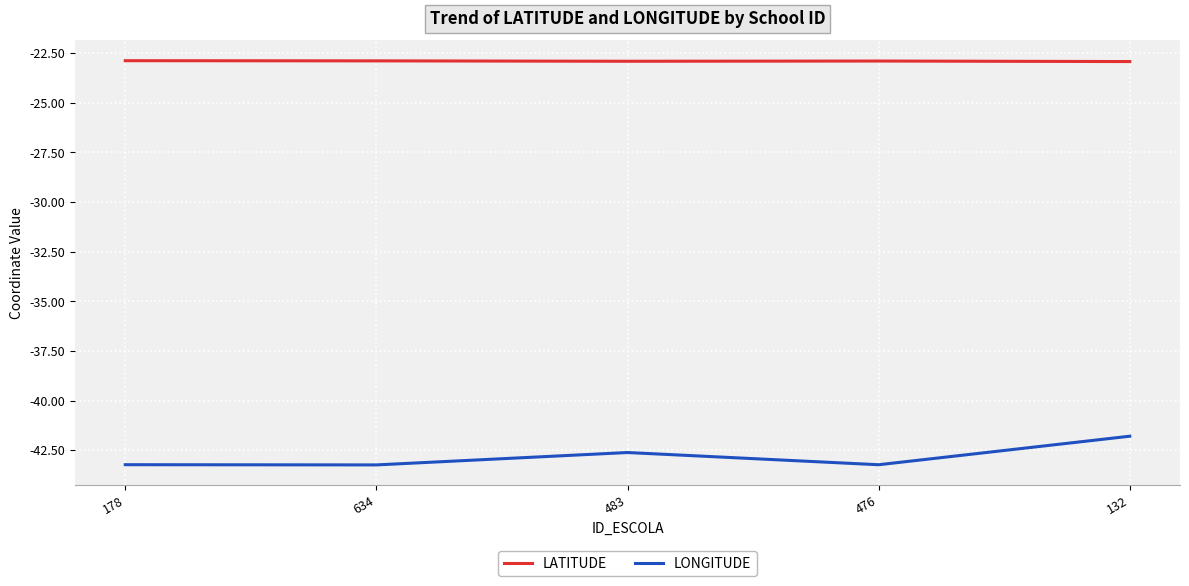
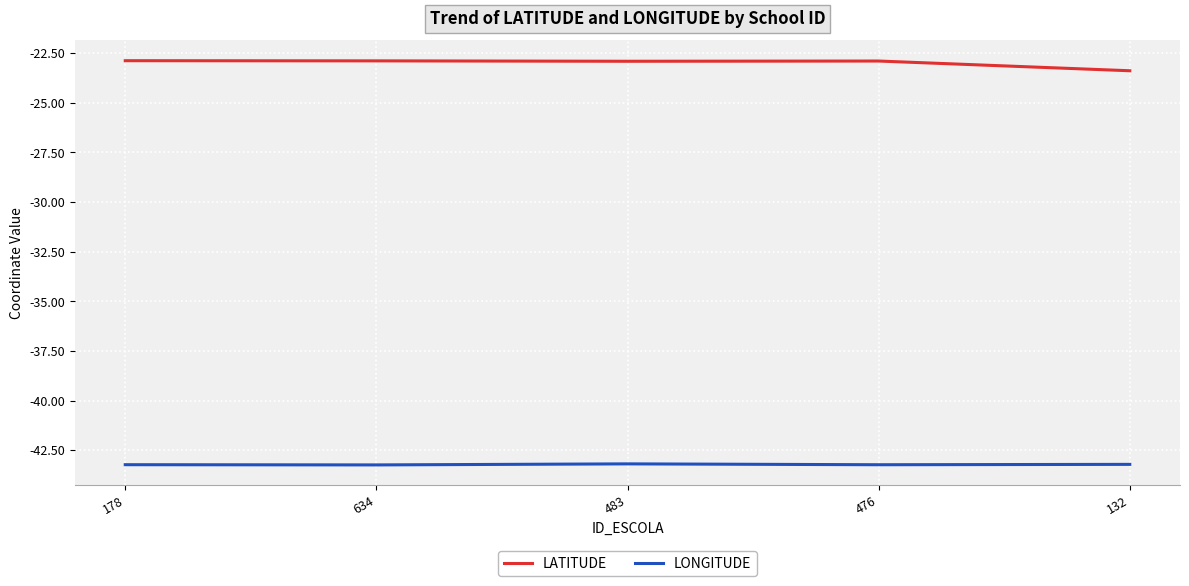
LONGITUDE, 483: -42.6 -> -43.2
LATITUDE, 132: -22.9 -> -23.4
LONGITUDE, 132: -41.8 -> -43.2
